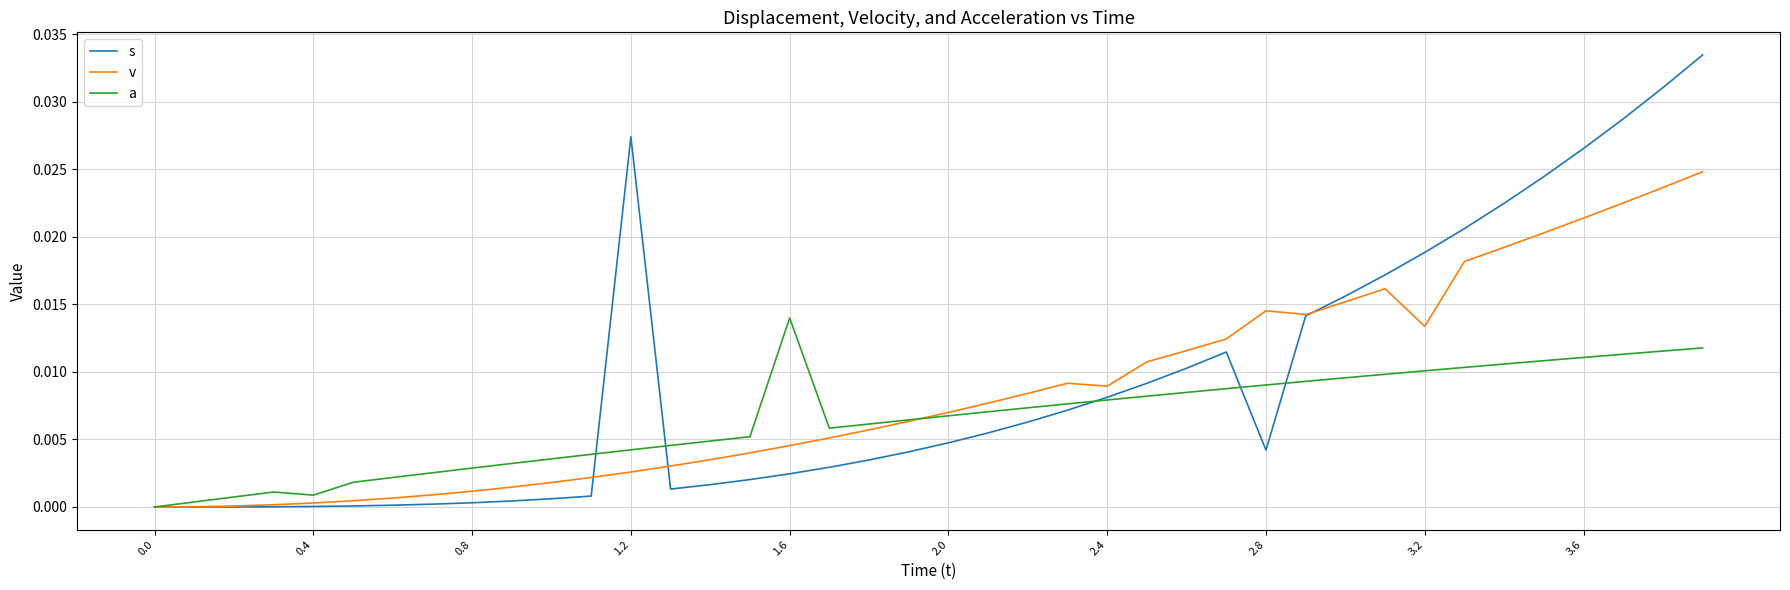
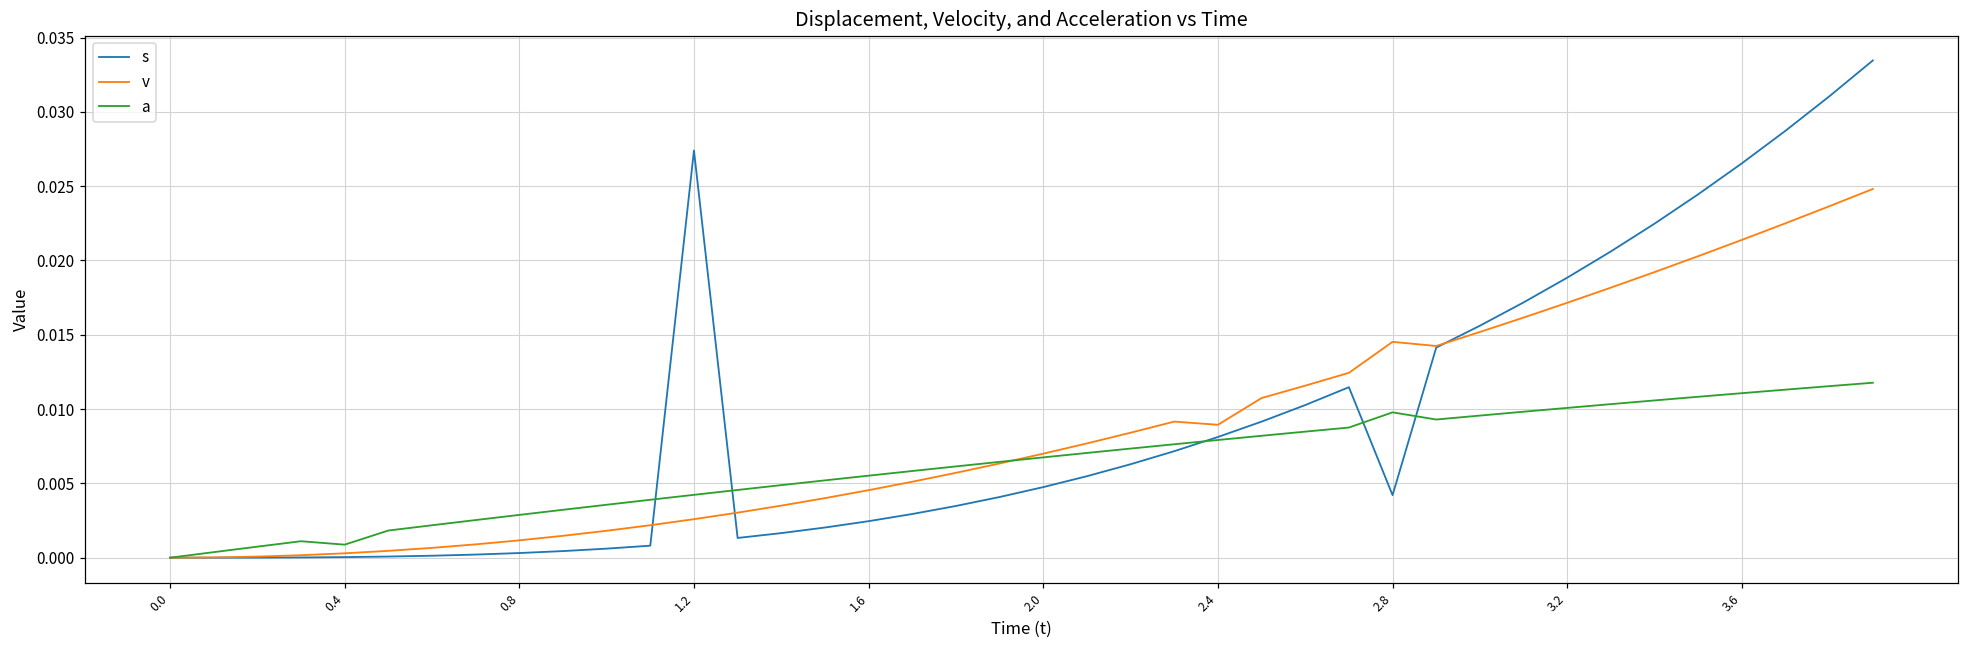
a, 1.6: 0.0140 -> 0.0055
a, 2.8: 0.0090 -> 0.0098
v, 3.2: 0.0134 -> 0.0172
